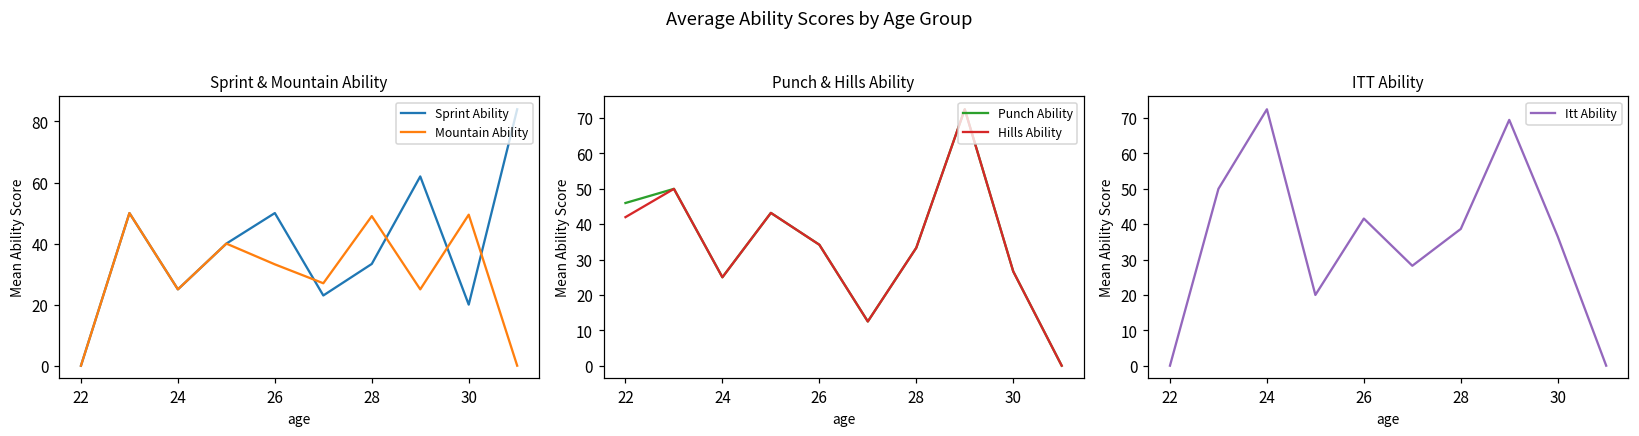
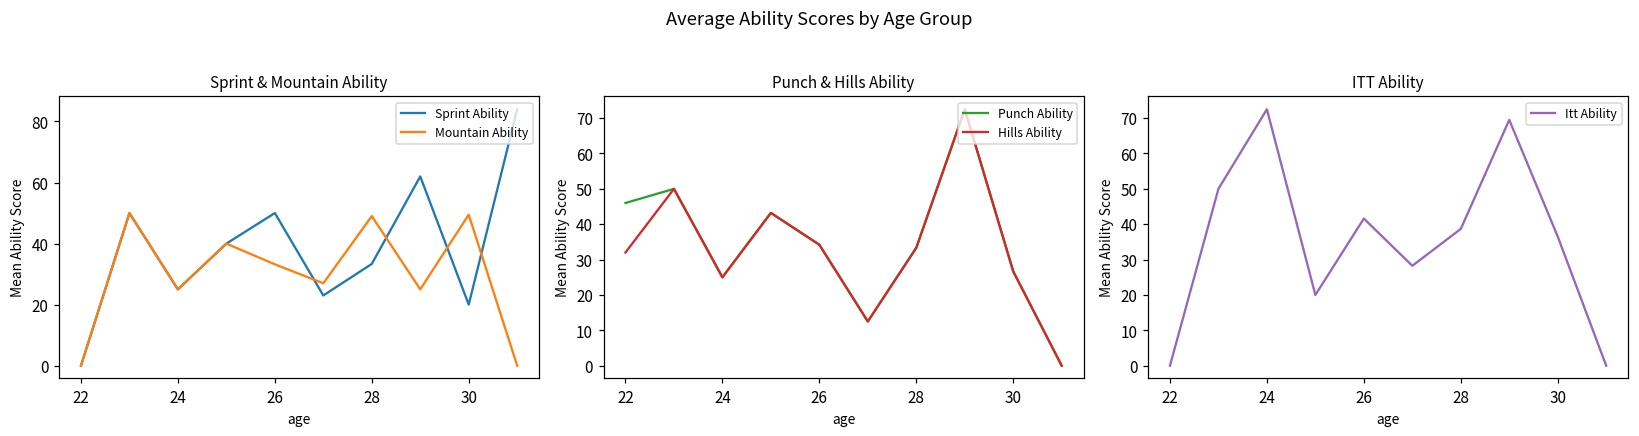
Punch & Hills Ability, Hills Ability, 22: 42 -> 32
